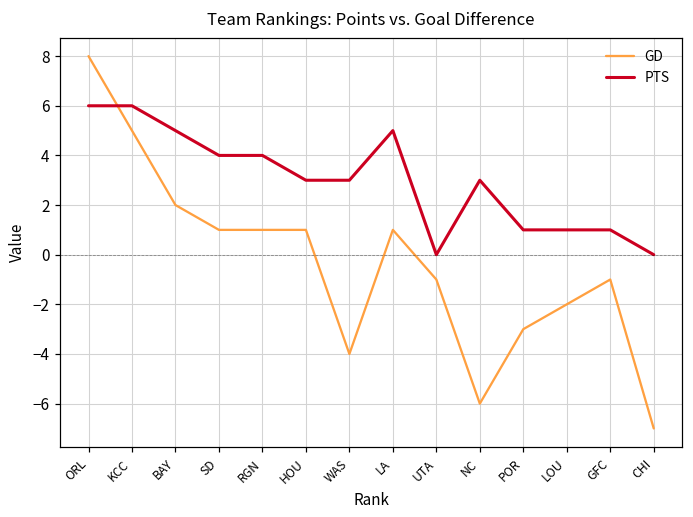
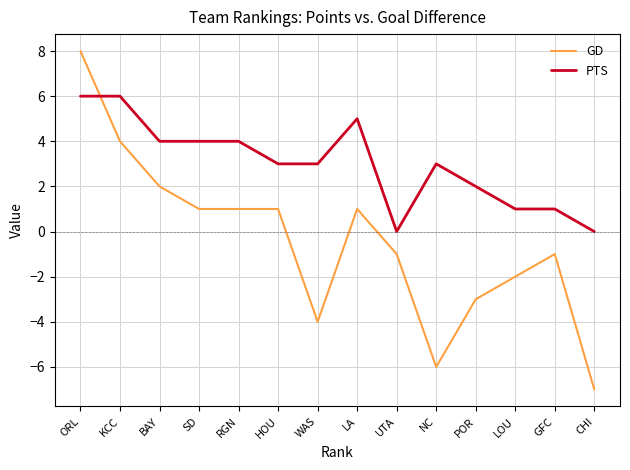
GD, KCC: 5 -> 4
PTS, BAY: 5 -> 4
PTS, POR: 1 -> 2
